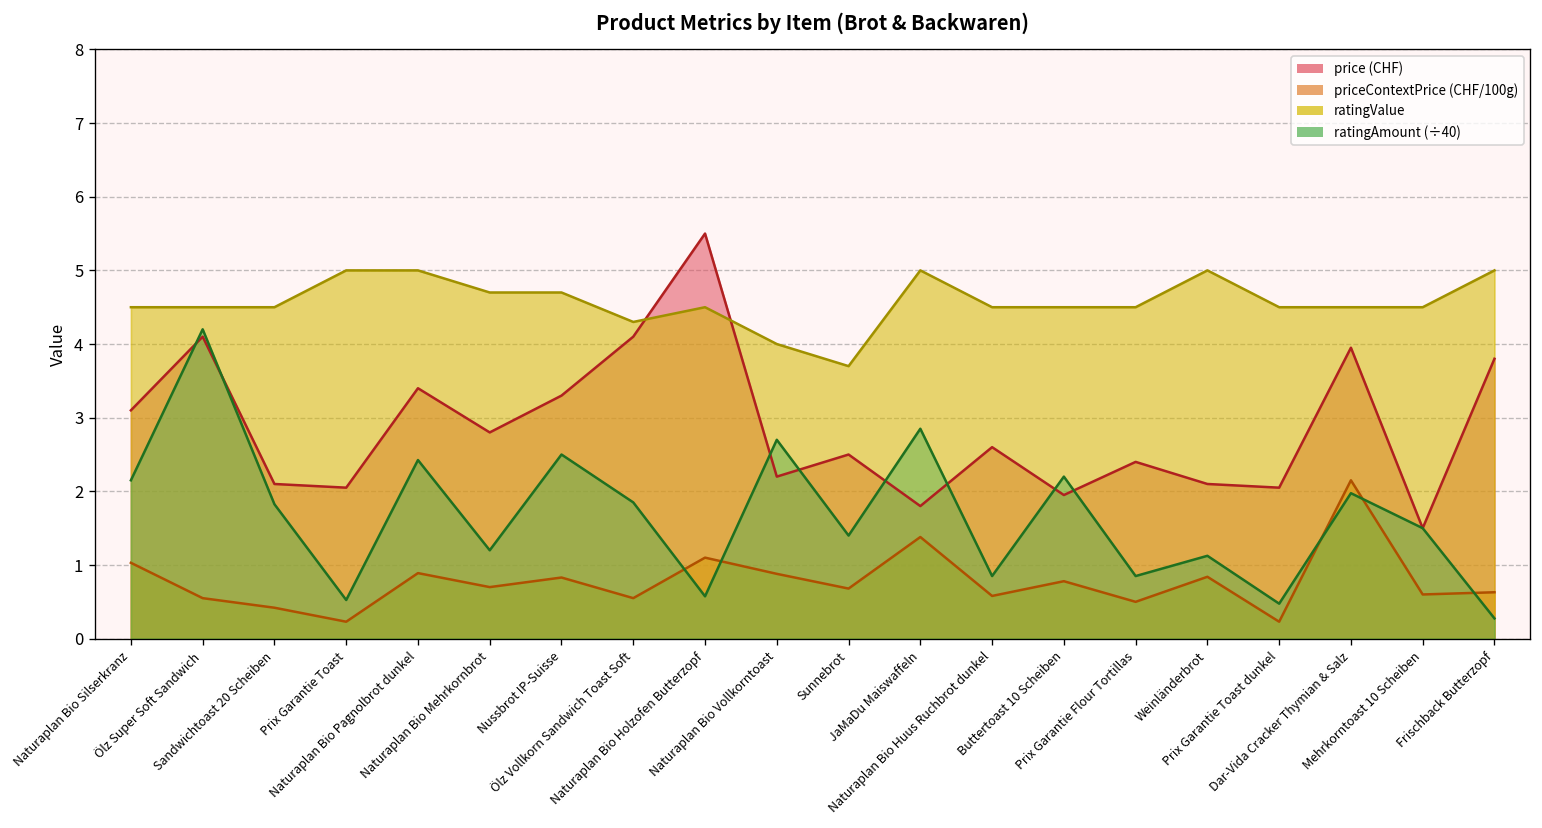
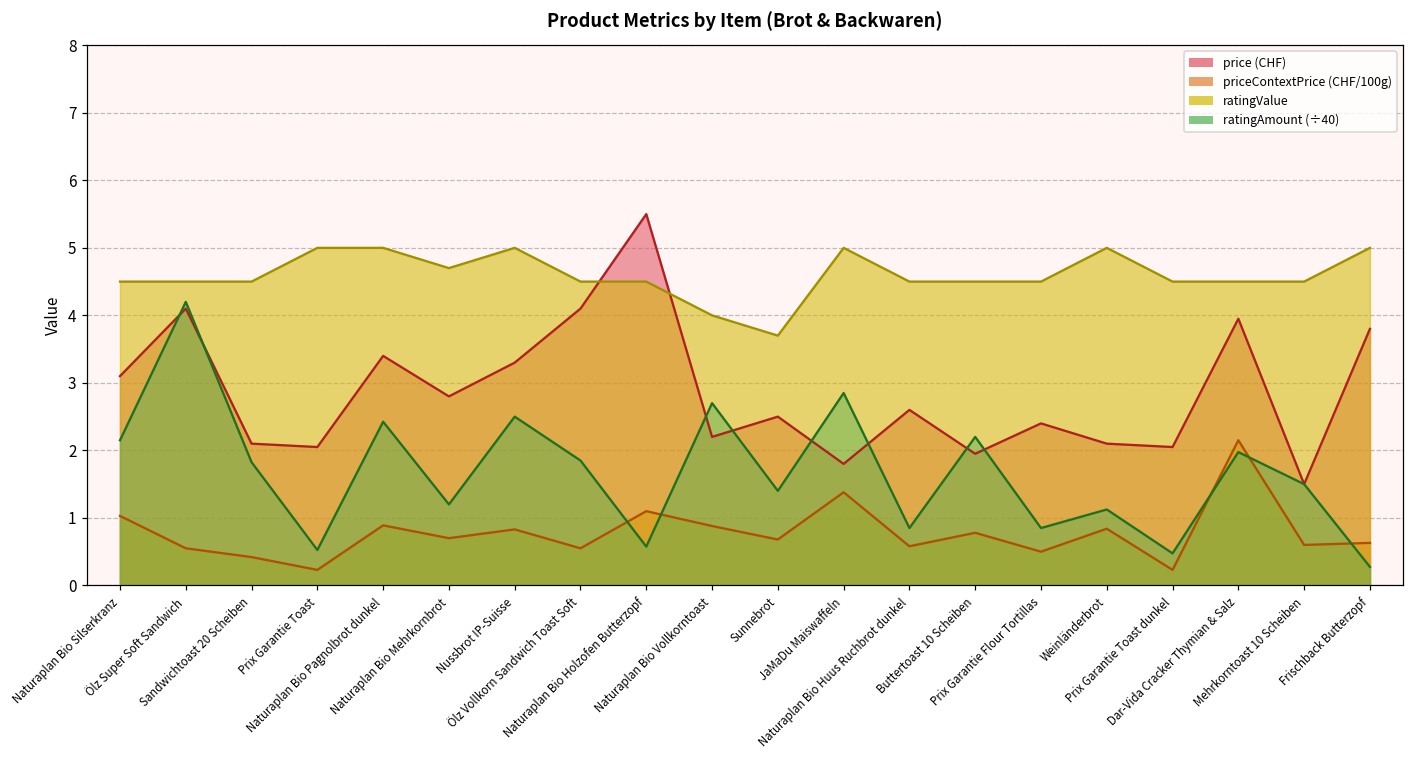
ratingValue, Nussbrot IP-Suisse: 4.7 -> 5.0
ratingValue, Ölz Vollkorn Sandwich Toast Soft: 4.3 -> 4.5
